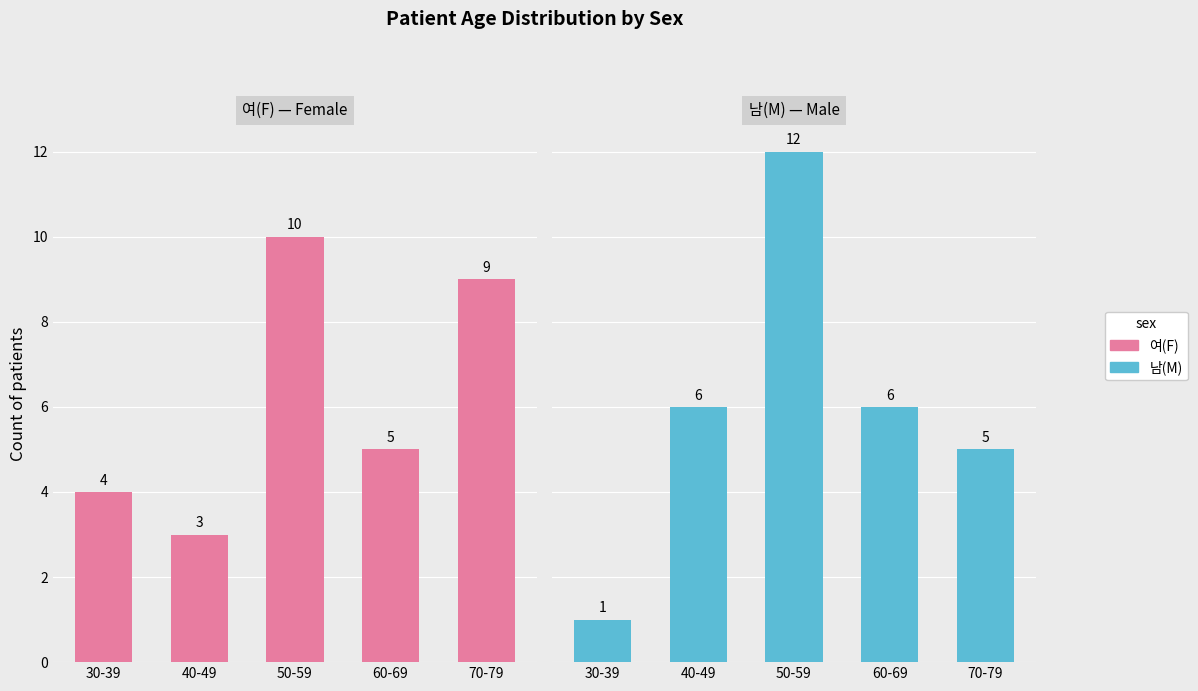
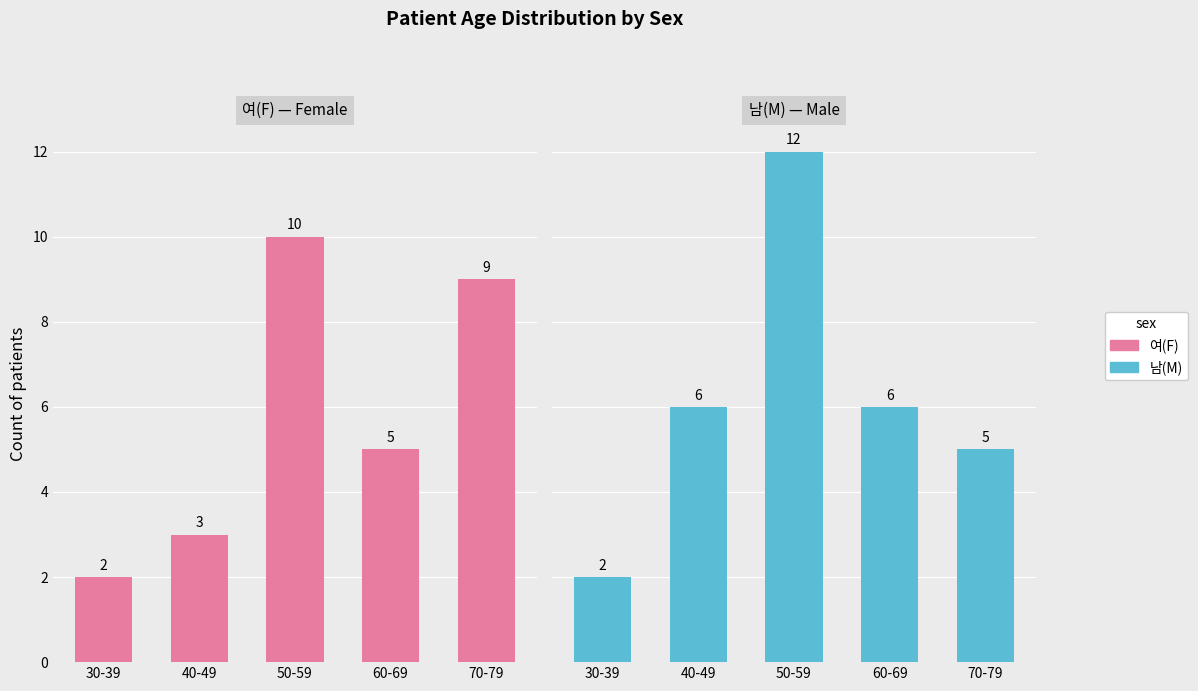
여(F) — Female, 30-39: 4 -> 2
남(M) — Male, 30-39: 1 -> 2
